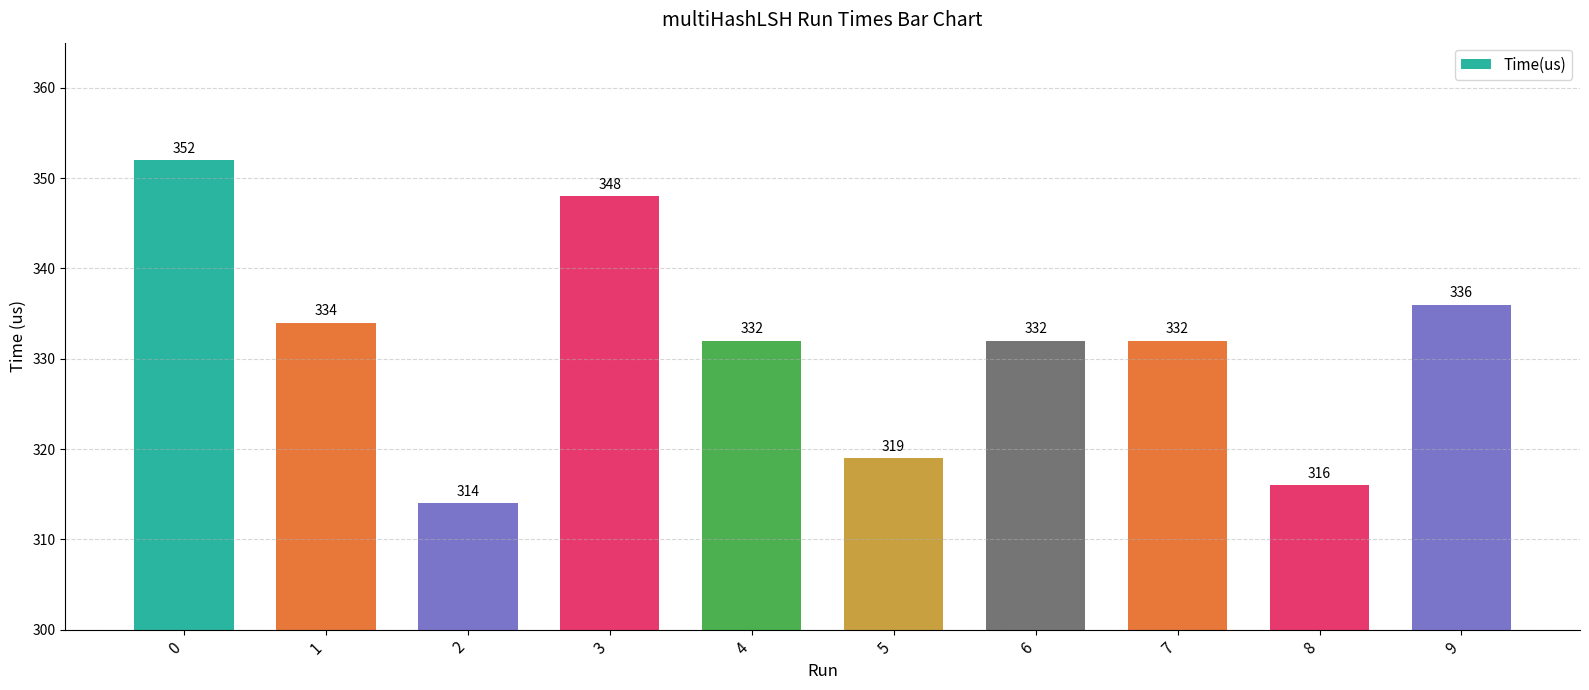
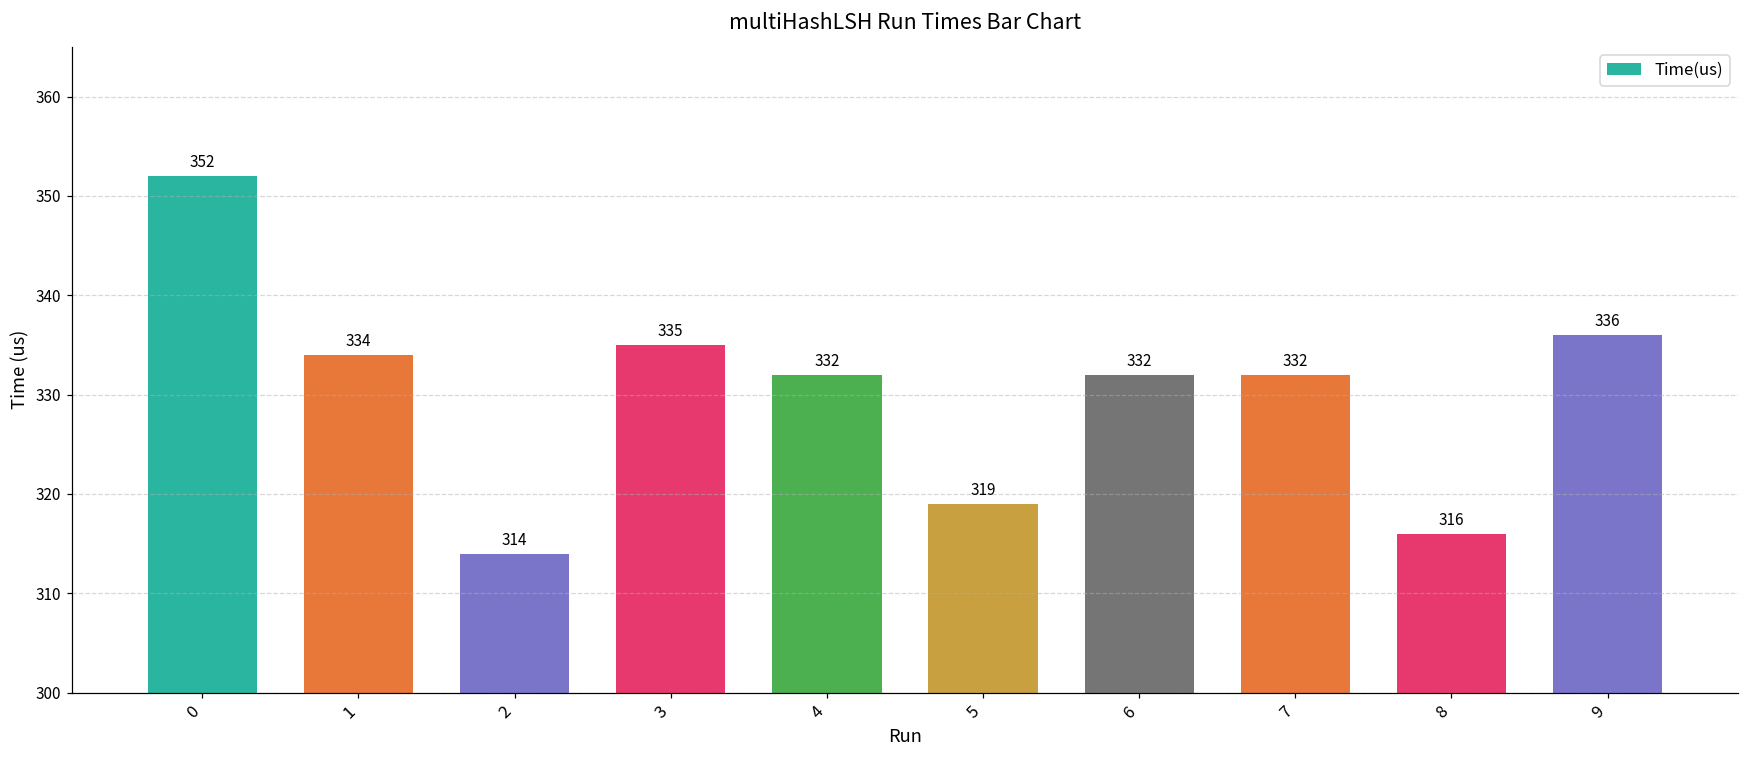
3: 348 -> 335
